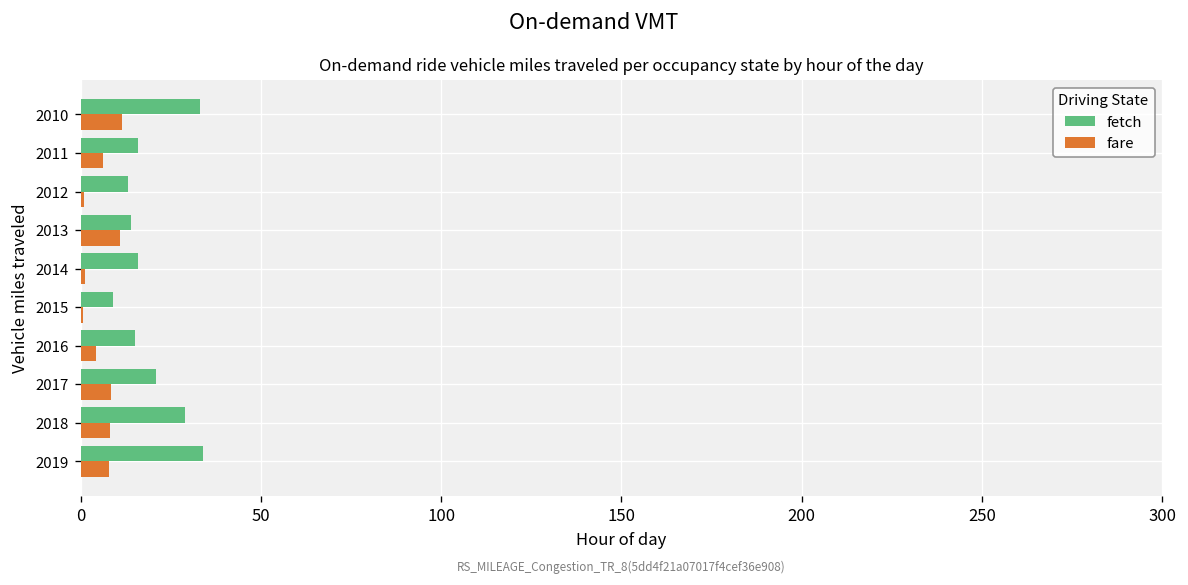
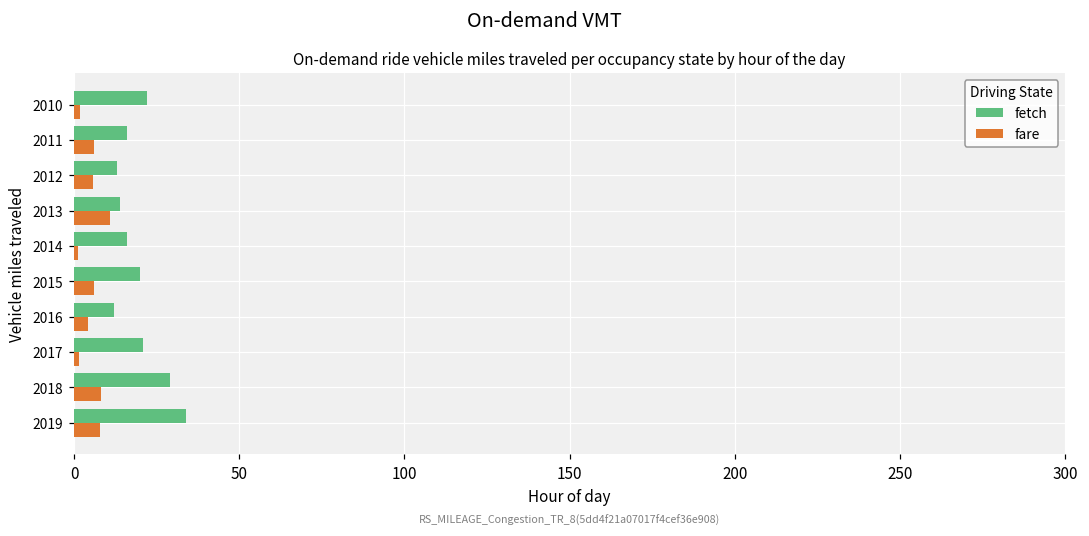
fetch, 2010: 33 -> 22
fare, 2010: 11 -> 2
fare, 2012: 1 -> 6
fetch, 2015: 9 -> 20
fare, 2015: 1 -> 6
fetch, 2016: 15 -> 12
fare, 2017: 8 -> 2
